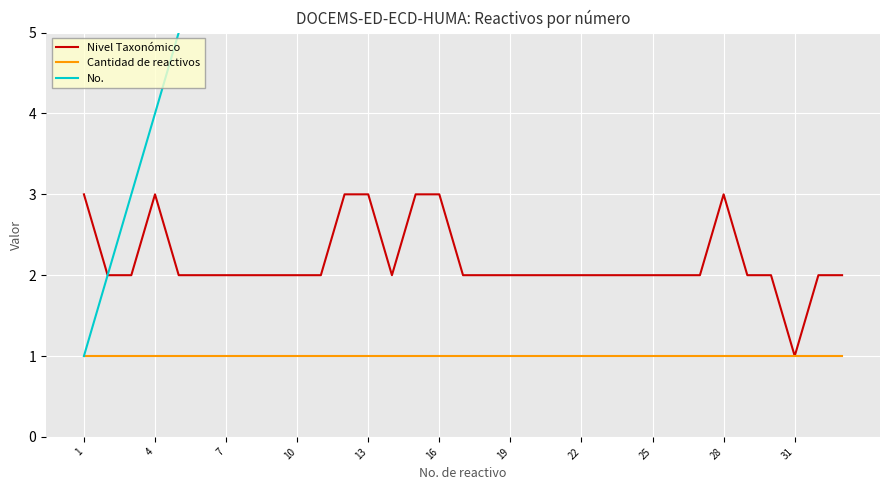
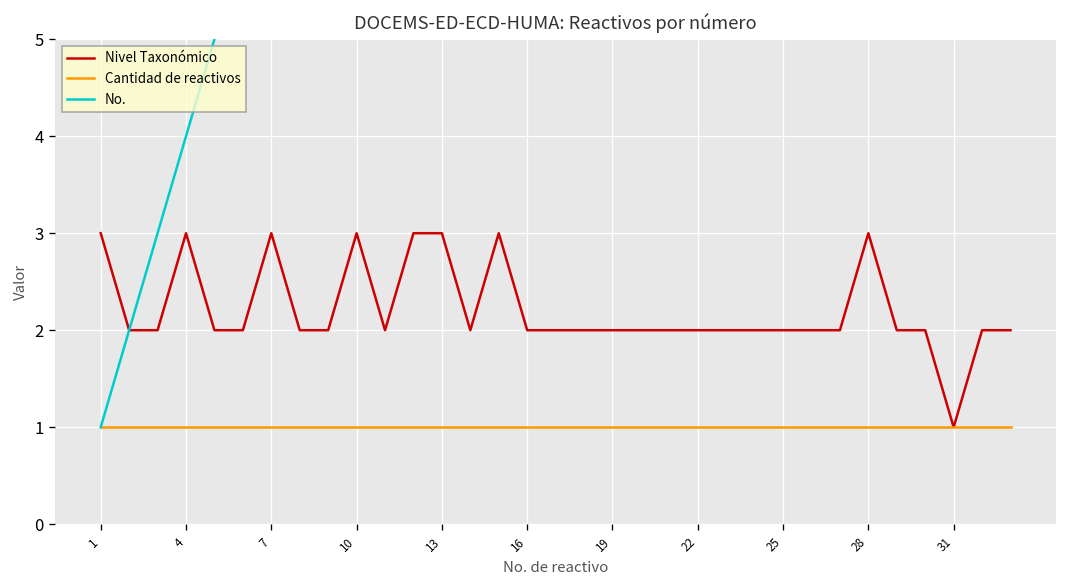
Nivel Taxonómico, 7: 2 -> 3
Nivel Taxonómico, 10: 2 -> 3
Nivel Taxonómico, 16: 3 -> 2
